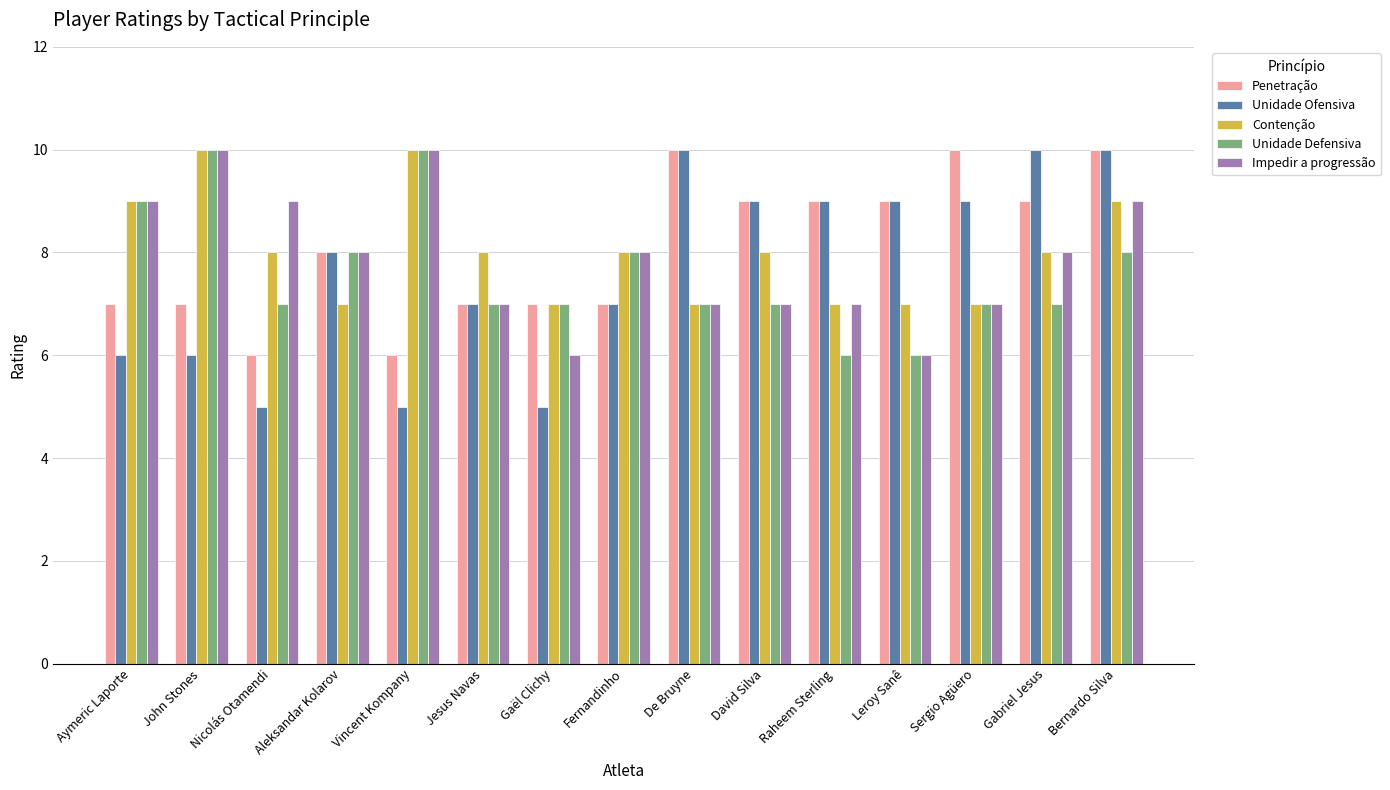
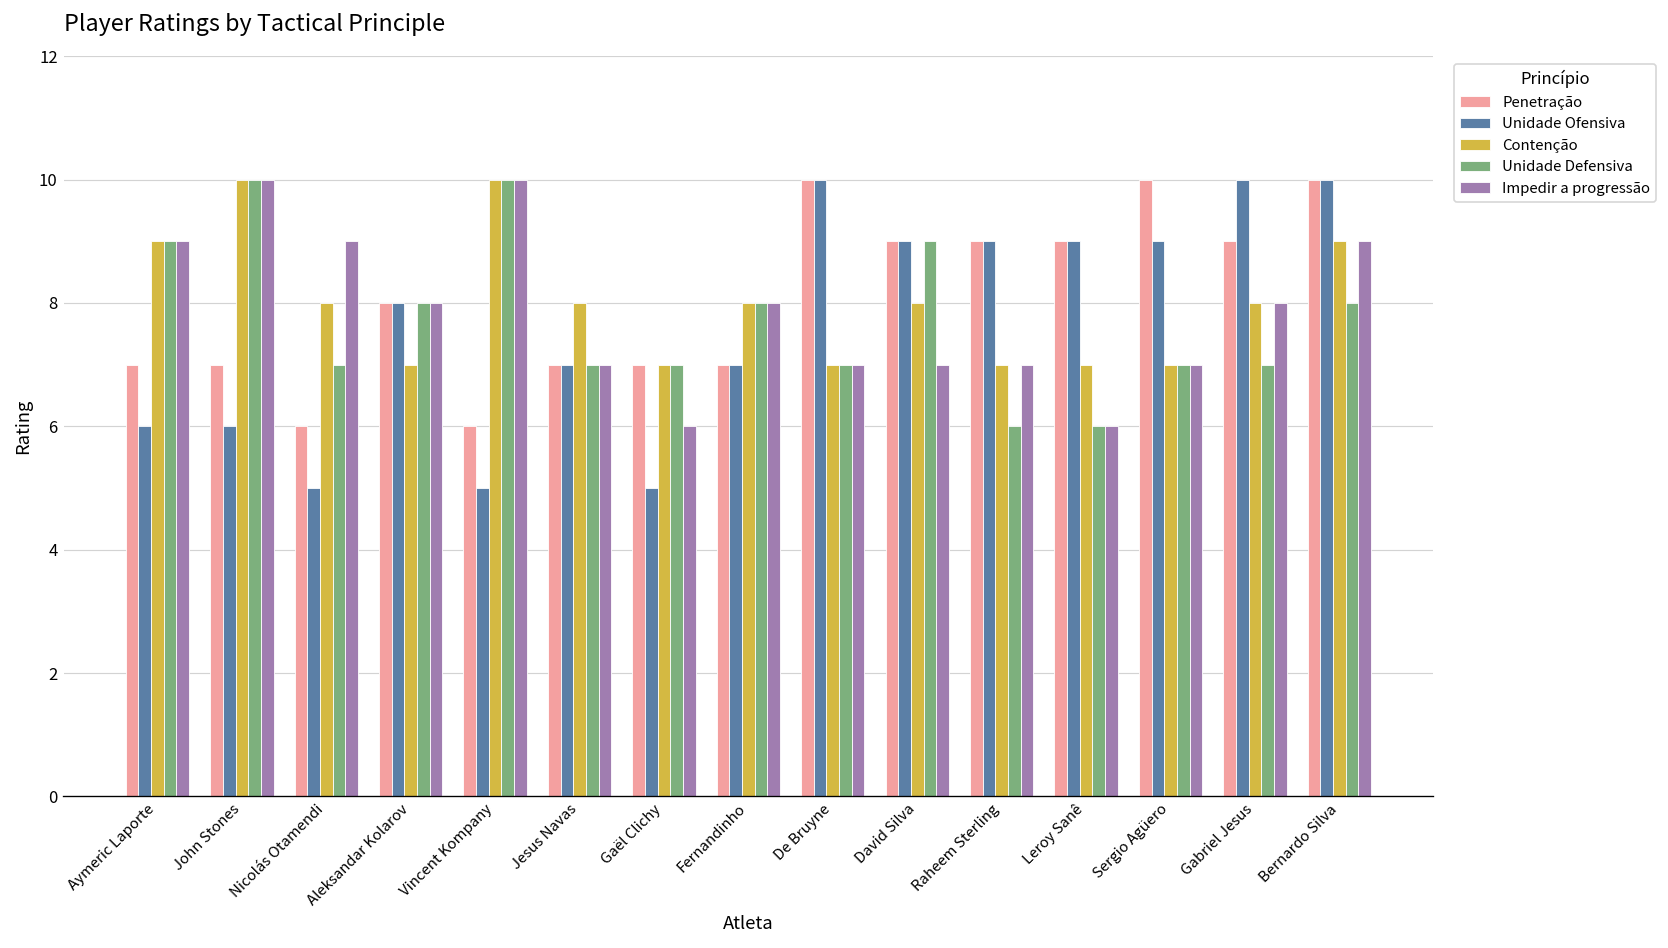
Unidade Defensiva, David Silva: 7 -> 9
